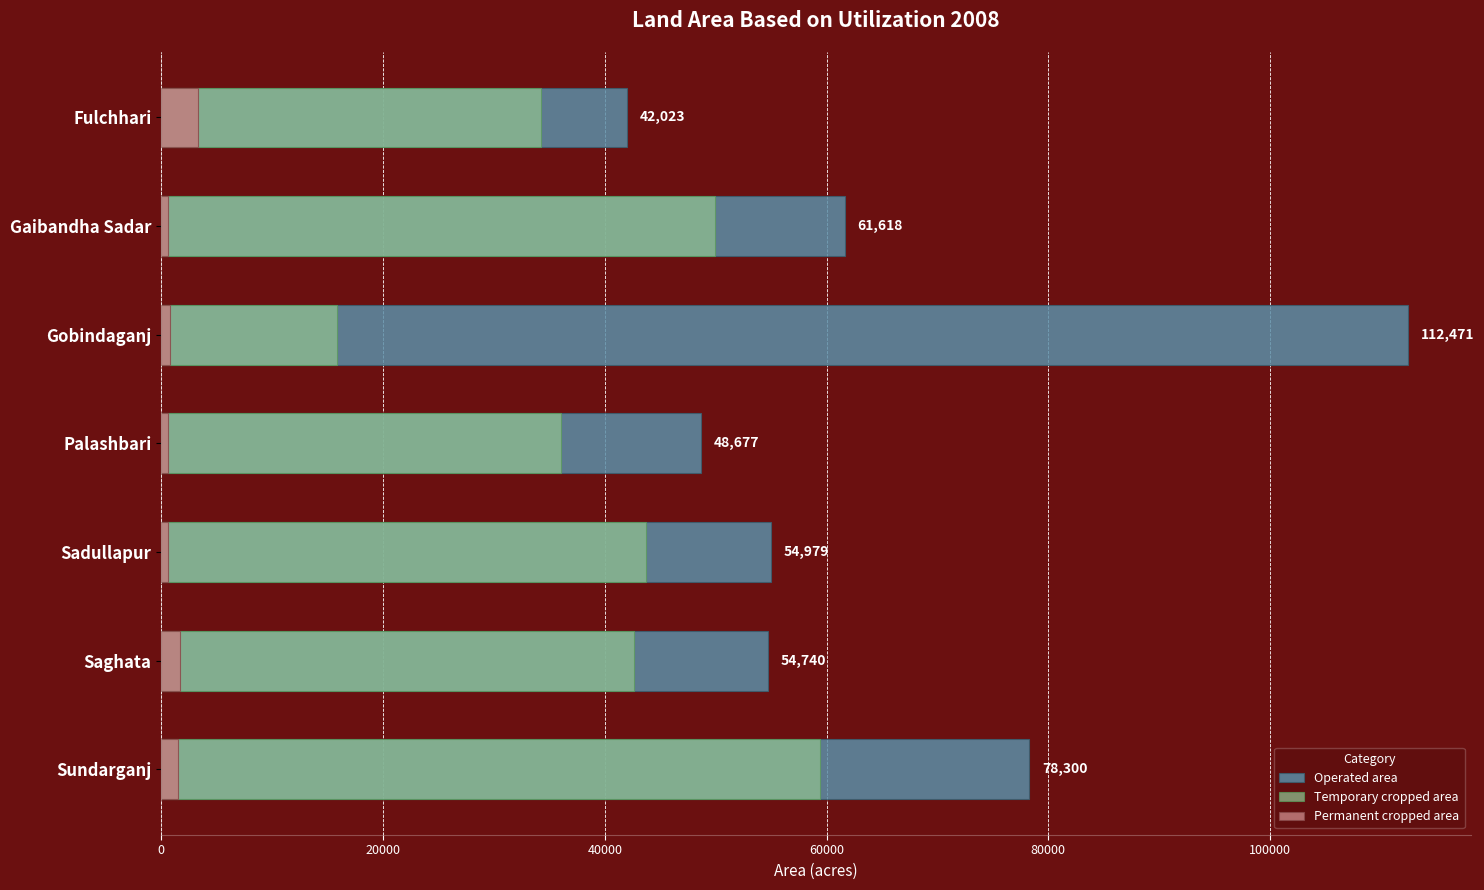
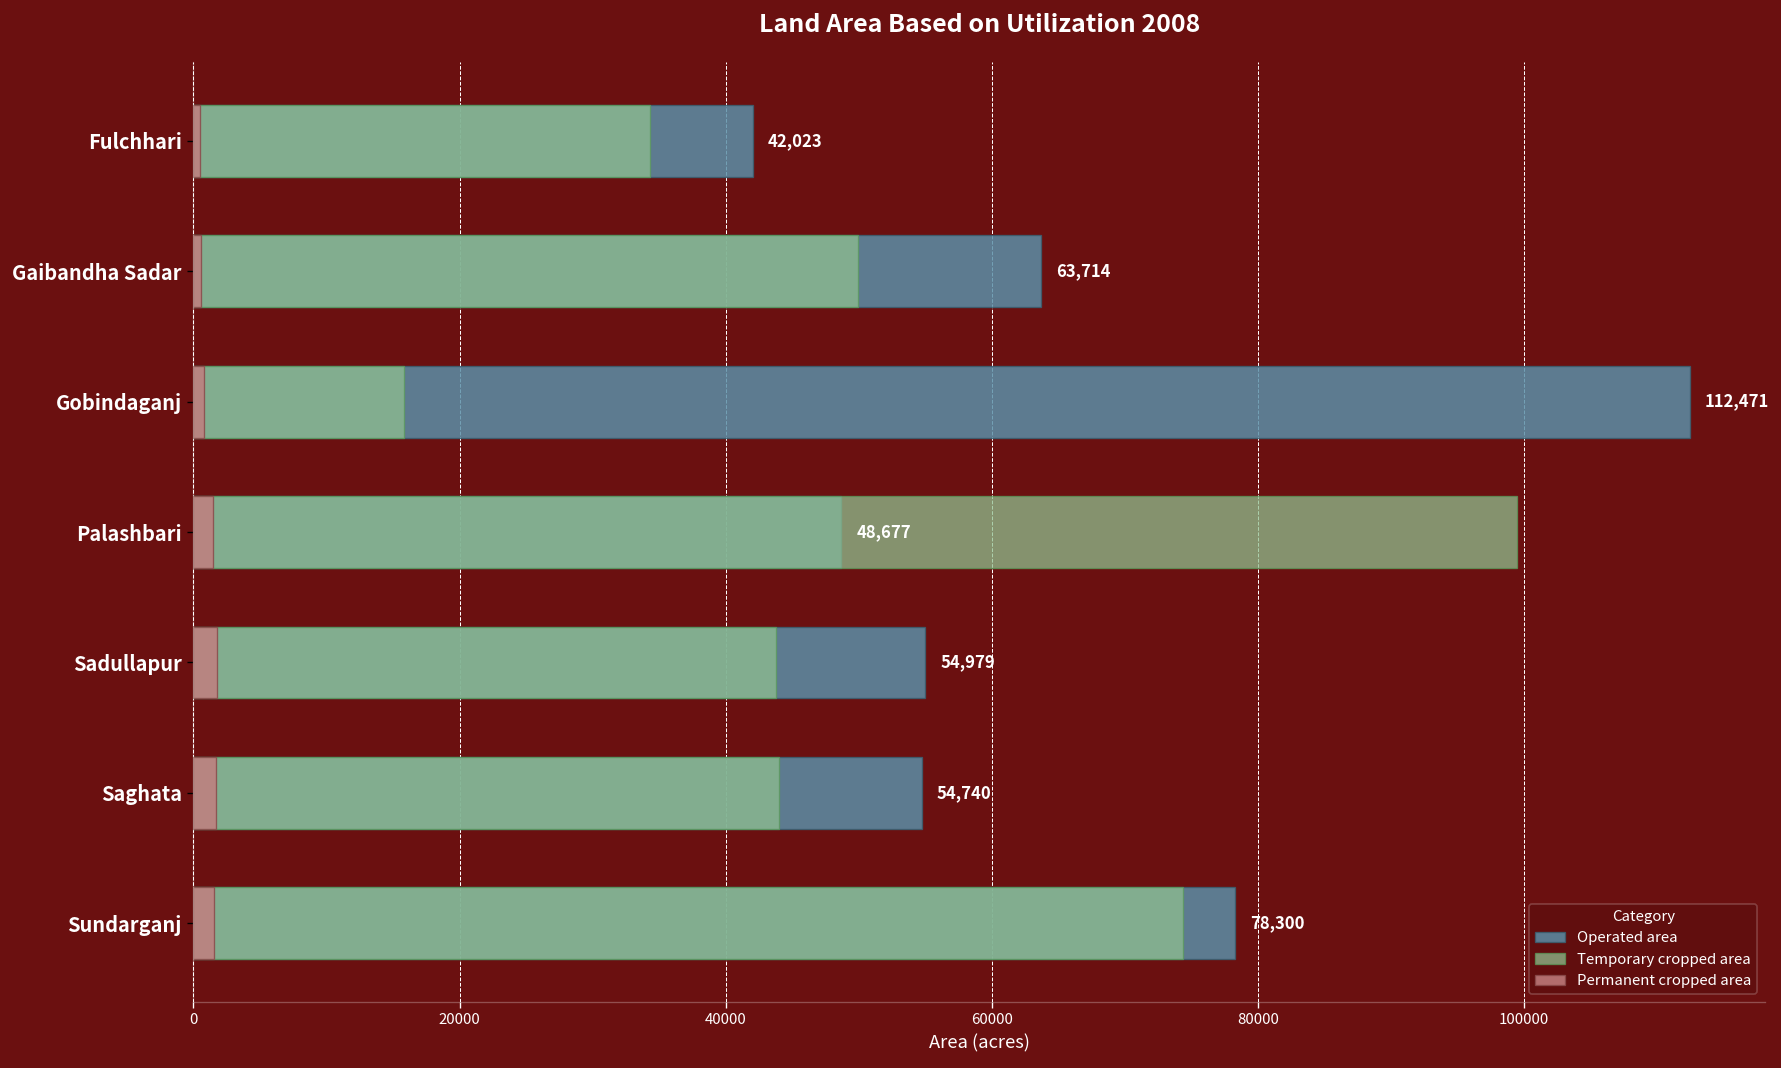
Permanent cropped area, Fulchhari: 3300 -> 500
Operated area, Gaibandha Sadar: 61,618 -> 63,714
Temporary cropped area, Palashbari: 36100 -> 99500
Permanent cropped area, Palashbari: 600 -> 1400
Permanent cropped area, Sadullapur: 700 -> 1800
Temporary cropped area, Saghata: 42700 -> 44000
Temporary cropped area, Sundarganj: 59400 -> 74400
